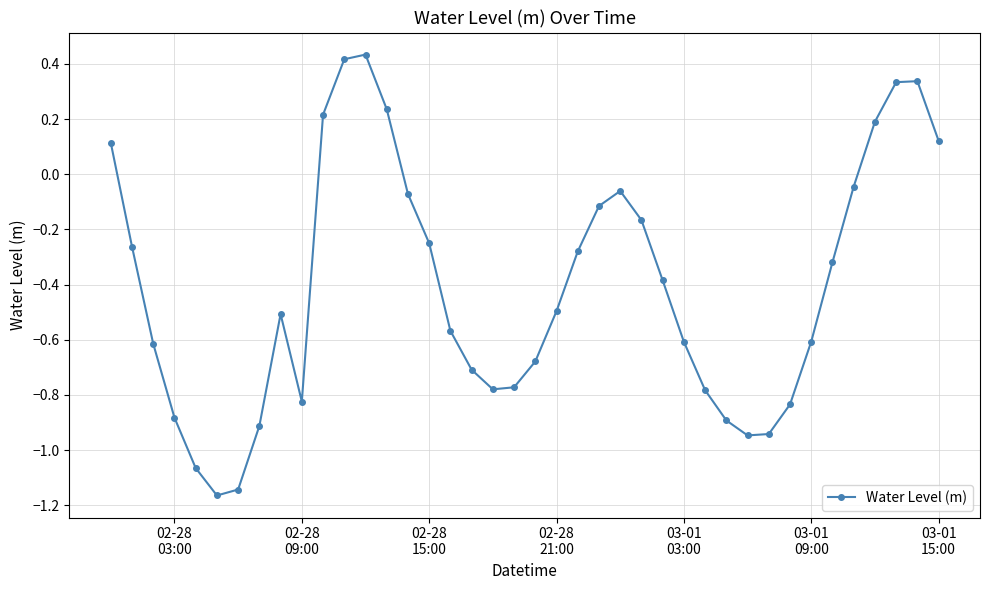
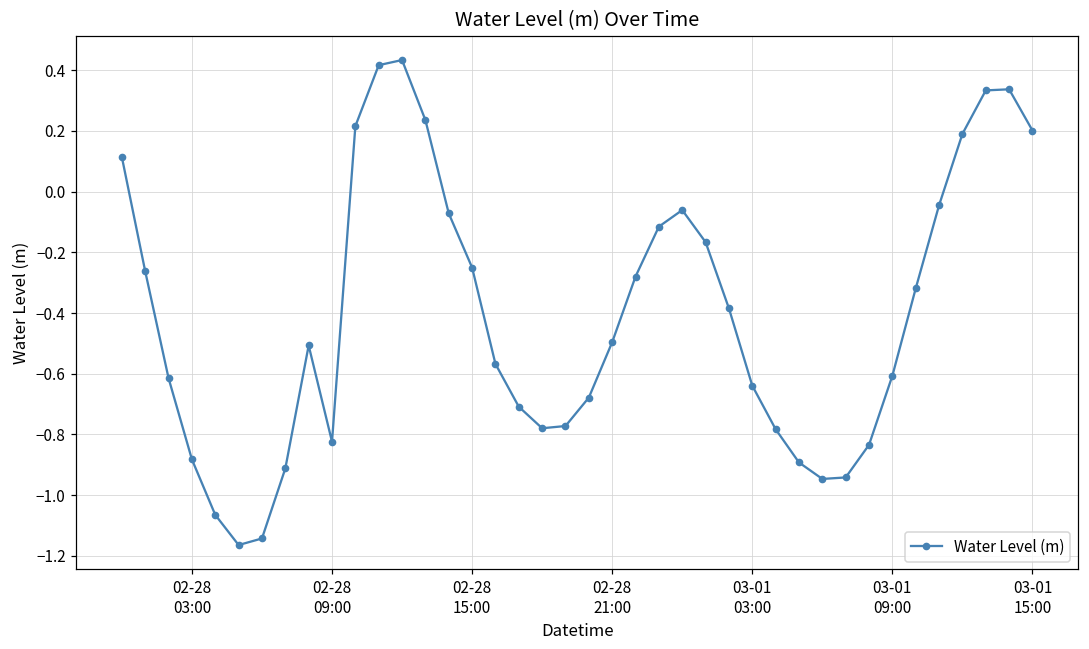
03-01 03:00: -0.61 -> -0.64
03-01 15:00: 0.12 -> 0.20
